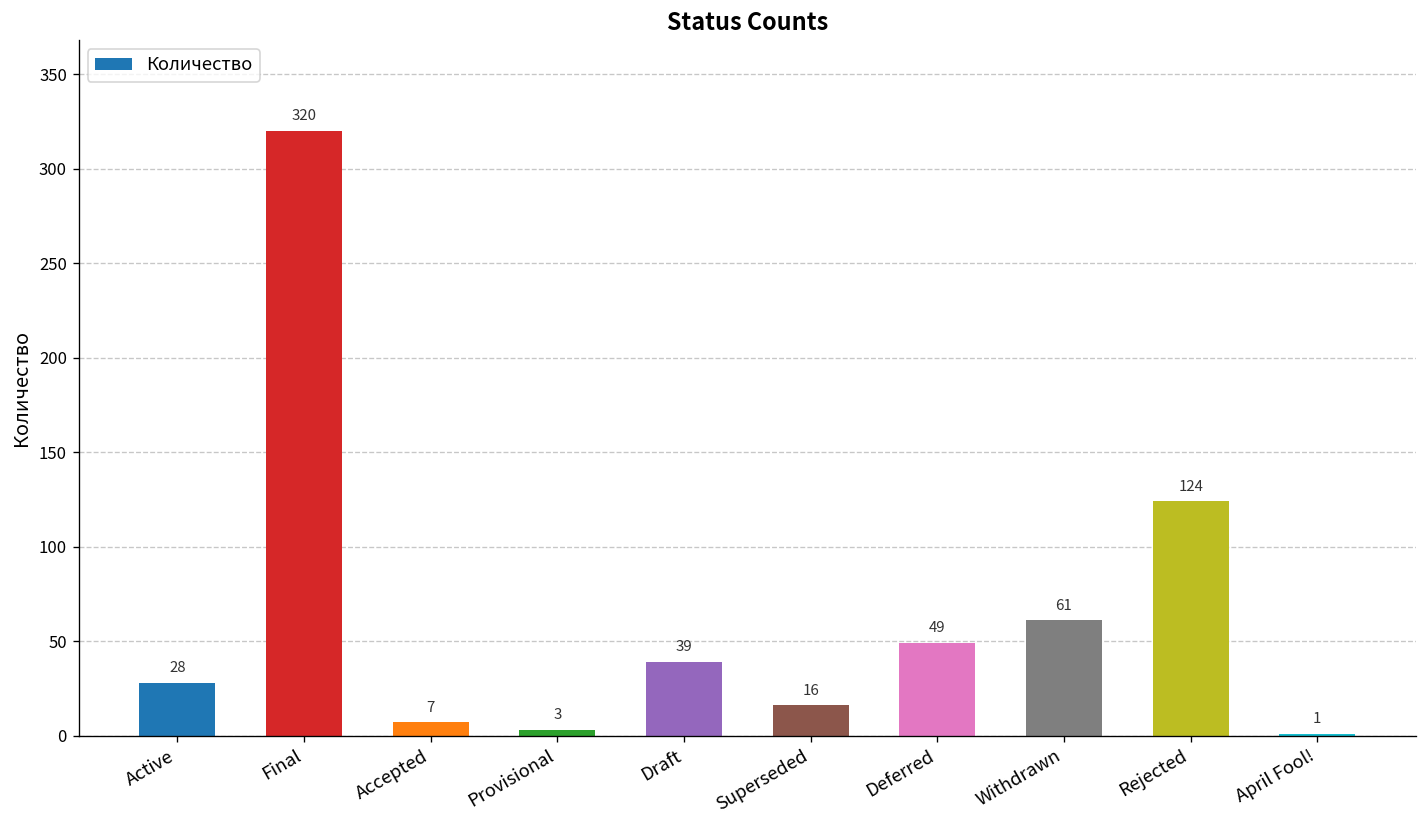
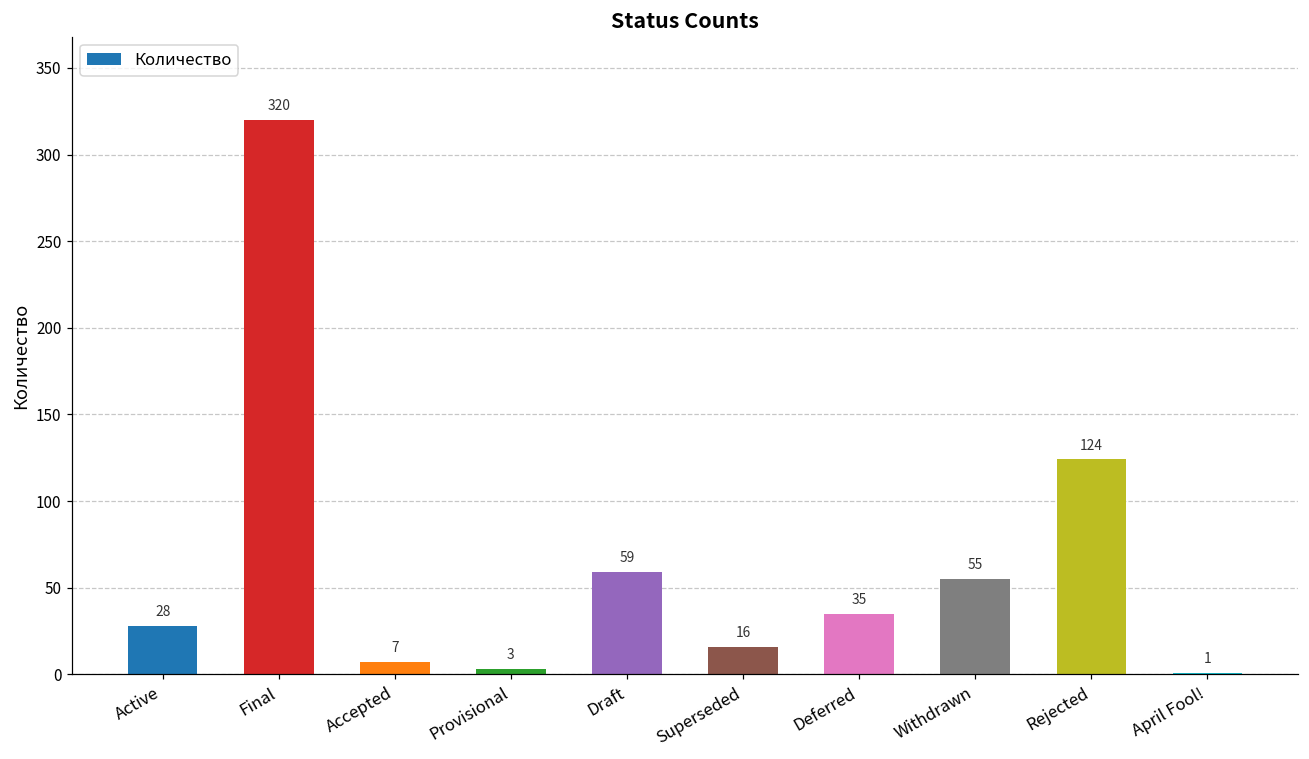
Draft: 39 -> 59
Deferred: 49 -> 35
Withdrawn: 61 -> 55
